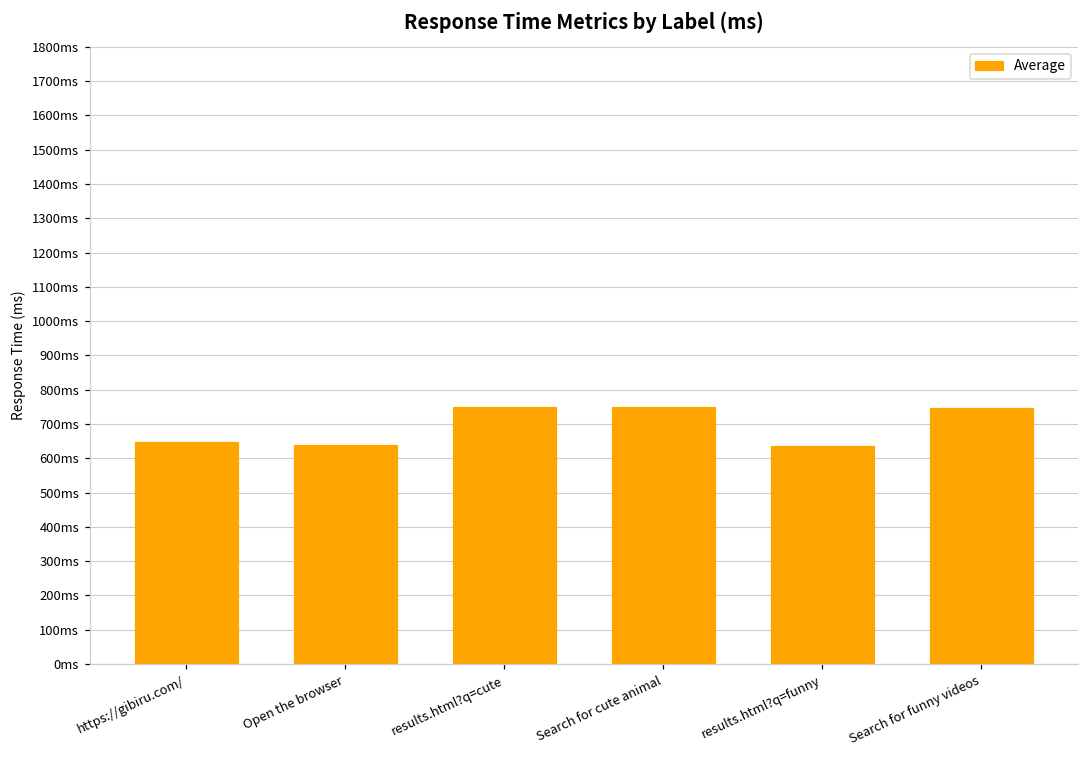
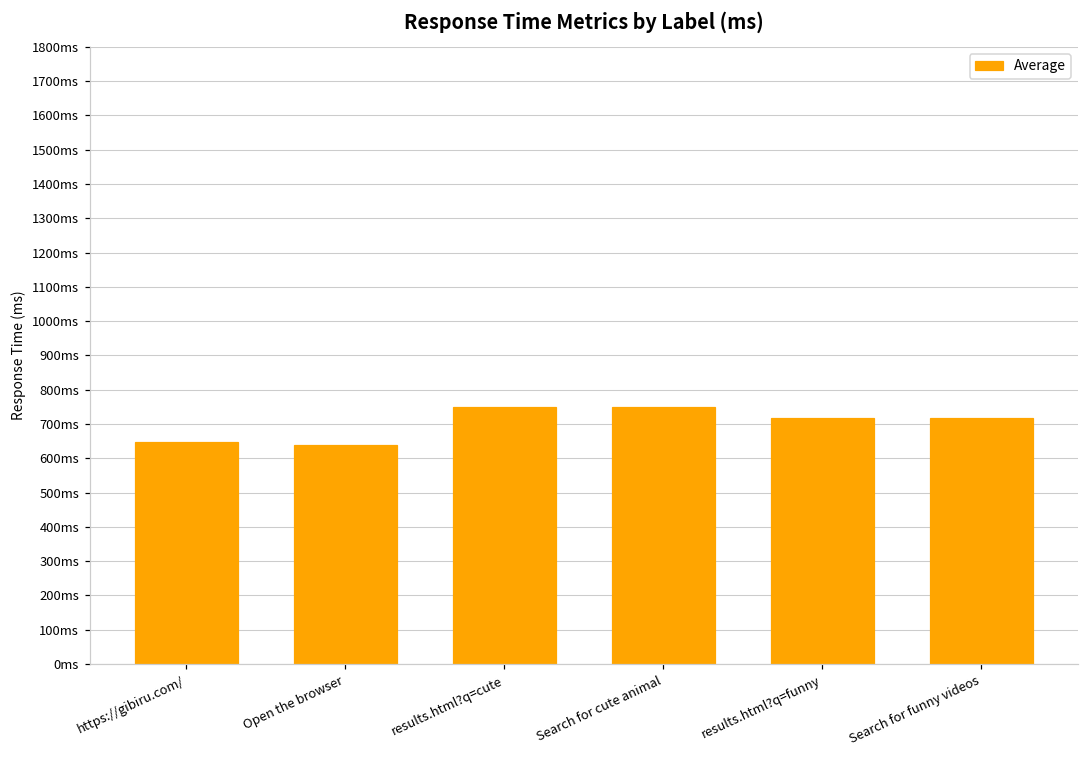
results.html?q=funny: 640ms -> 720ms
Search for funny videos: 750ms -> 720ms
